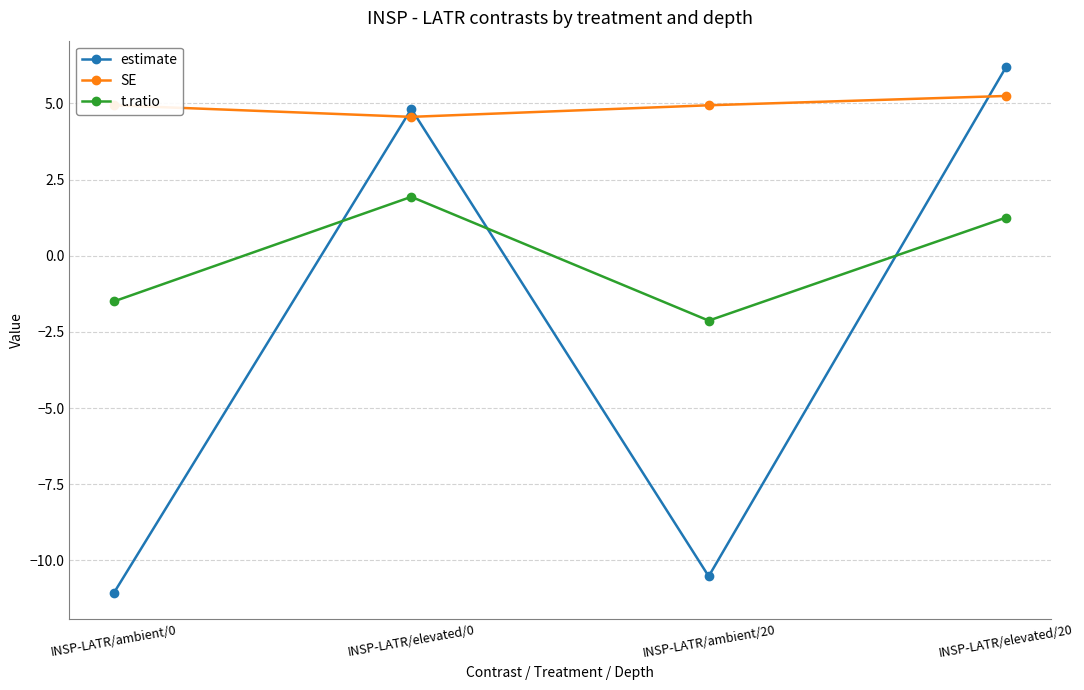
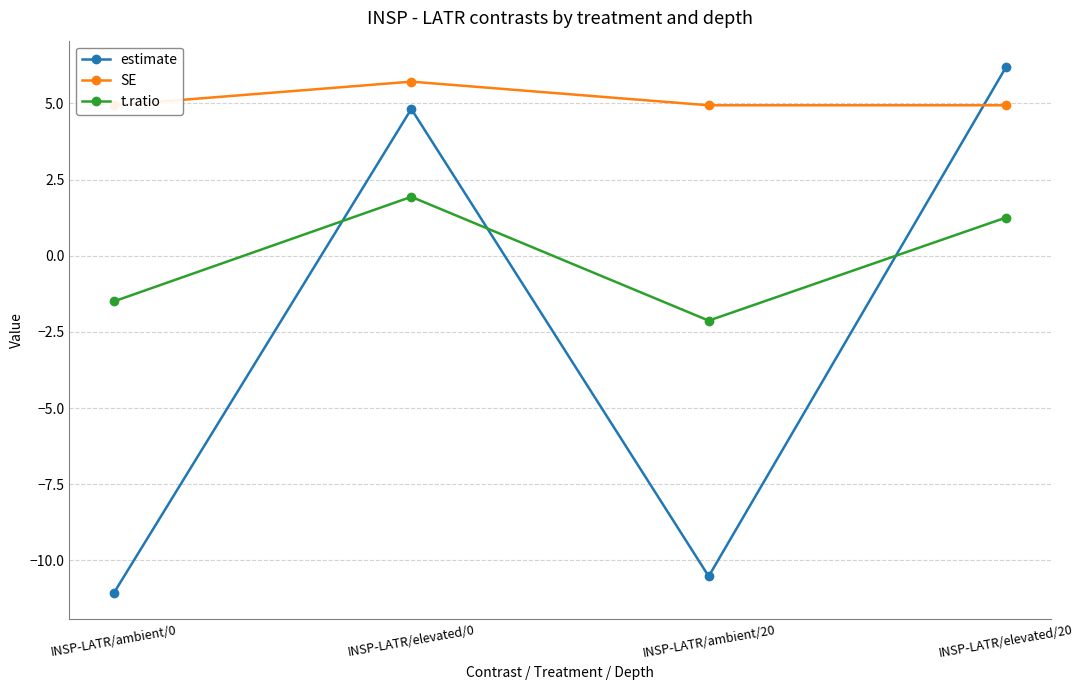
SE, INSP-LATR/elevated/0: 4.6 -> 5.7
SE, INSP-LATR/elevated/20: 5.2 -> 4.9
